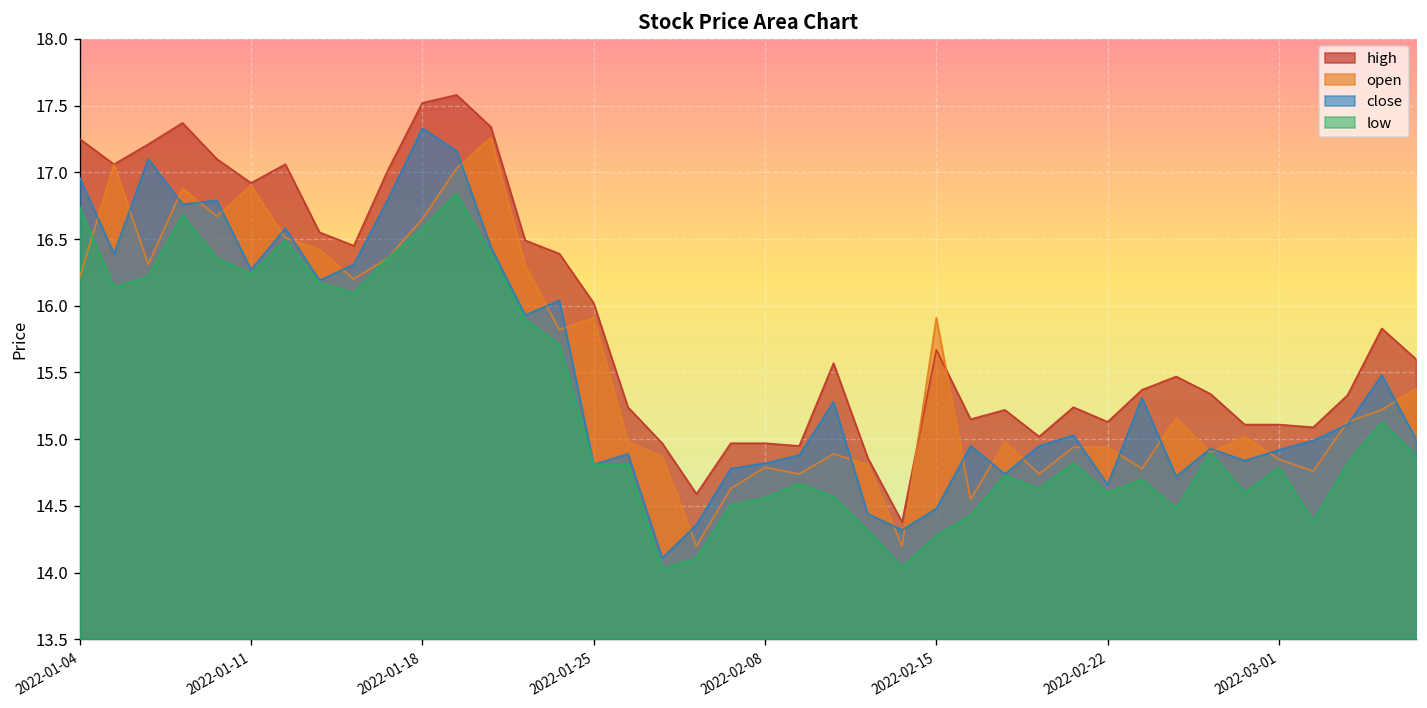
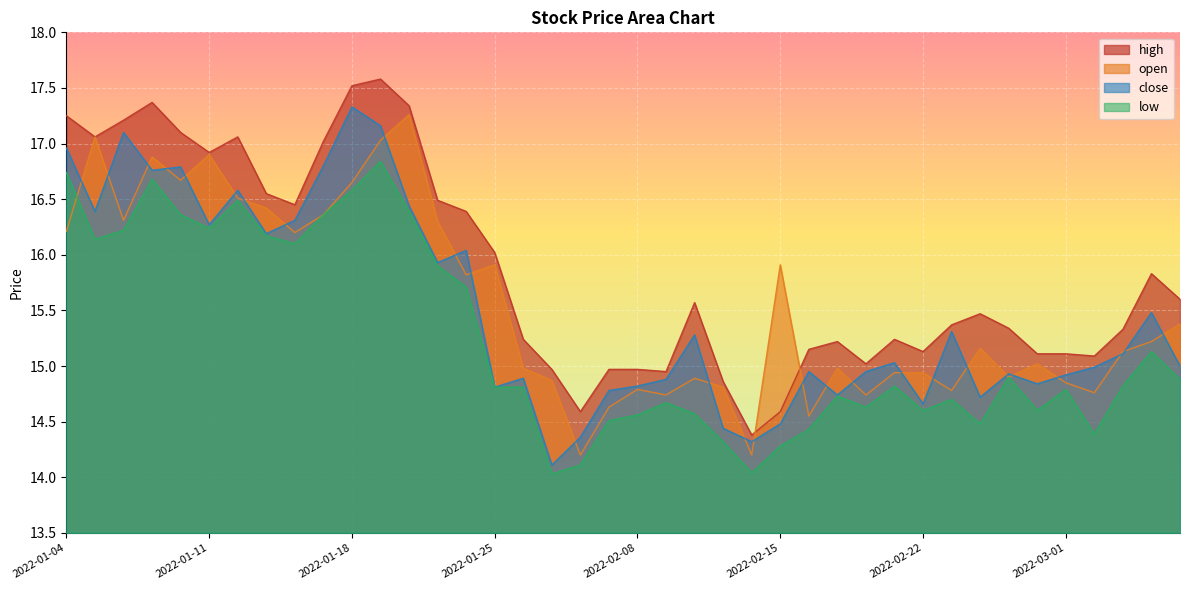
high, 2022-02-15: 15.67 -> 14.59
